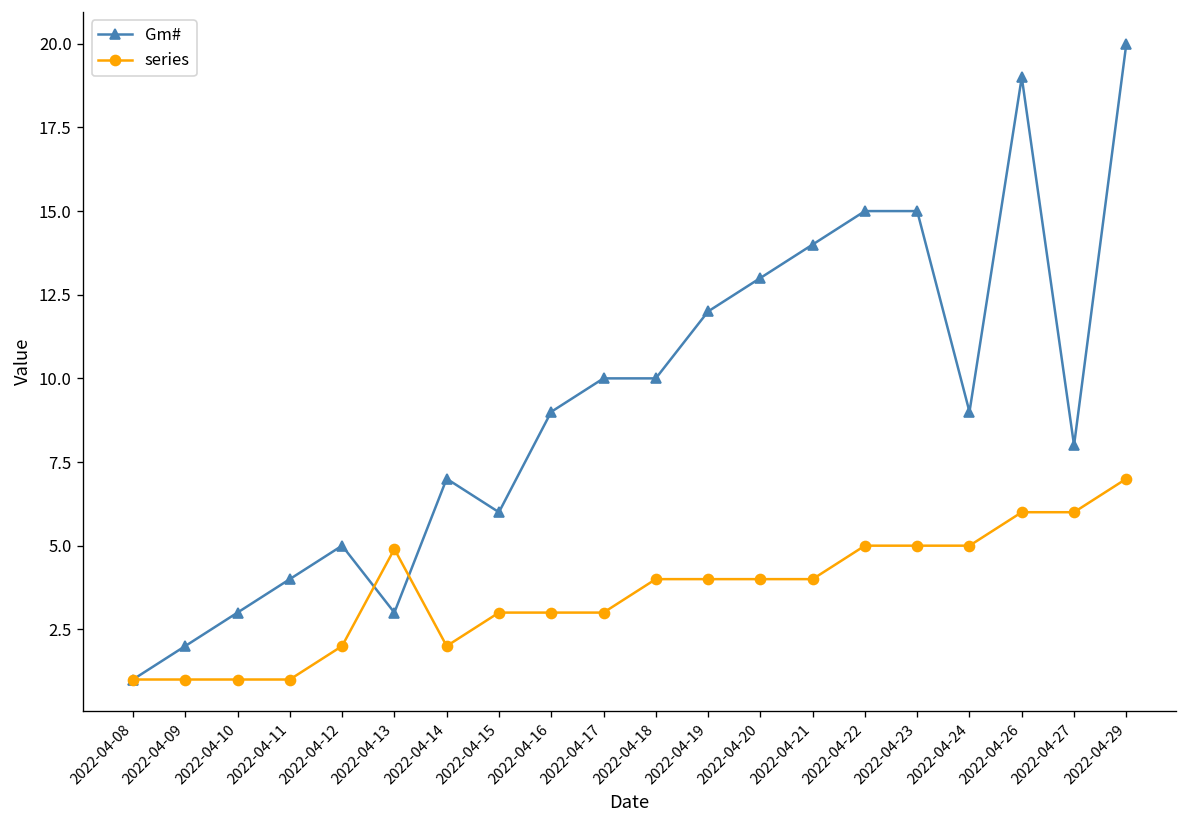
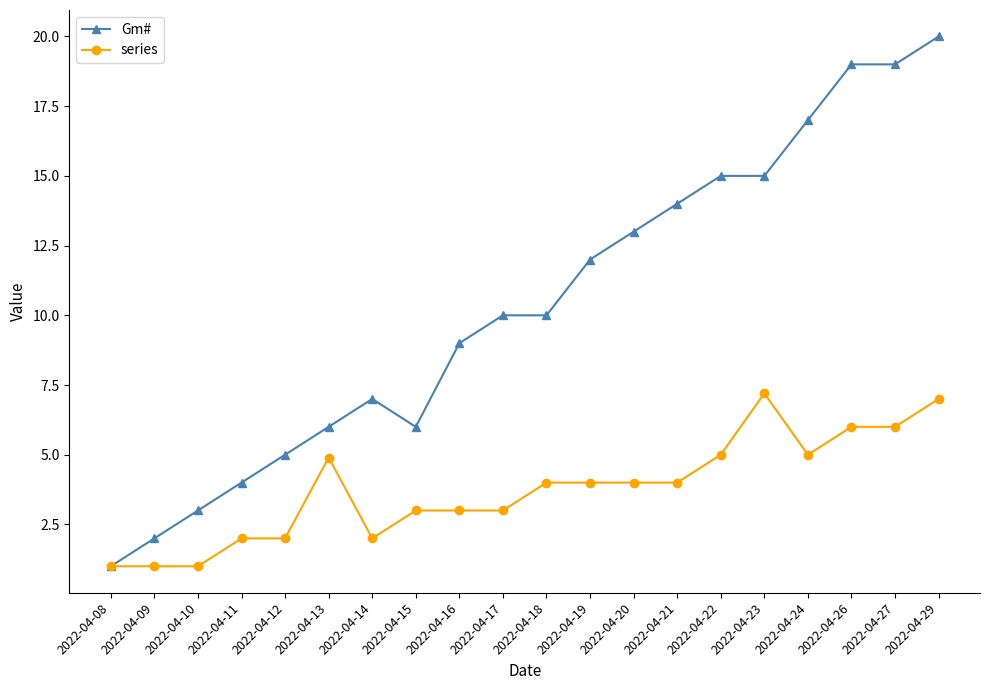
series, 2022-04-11: 1 -> 2
Gm#, 2022-04-13: 3 -> 6
series, 2022-04-23: 5.0 -> 7.2
Gm#, 2022-04-24: 9 -> 17
Gm#, 2022-04-27: 8 -> 19
